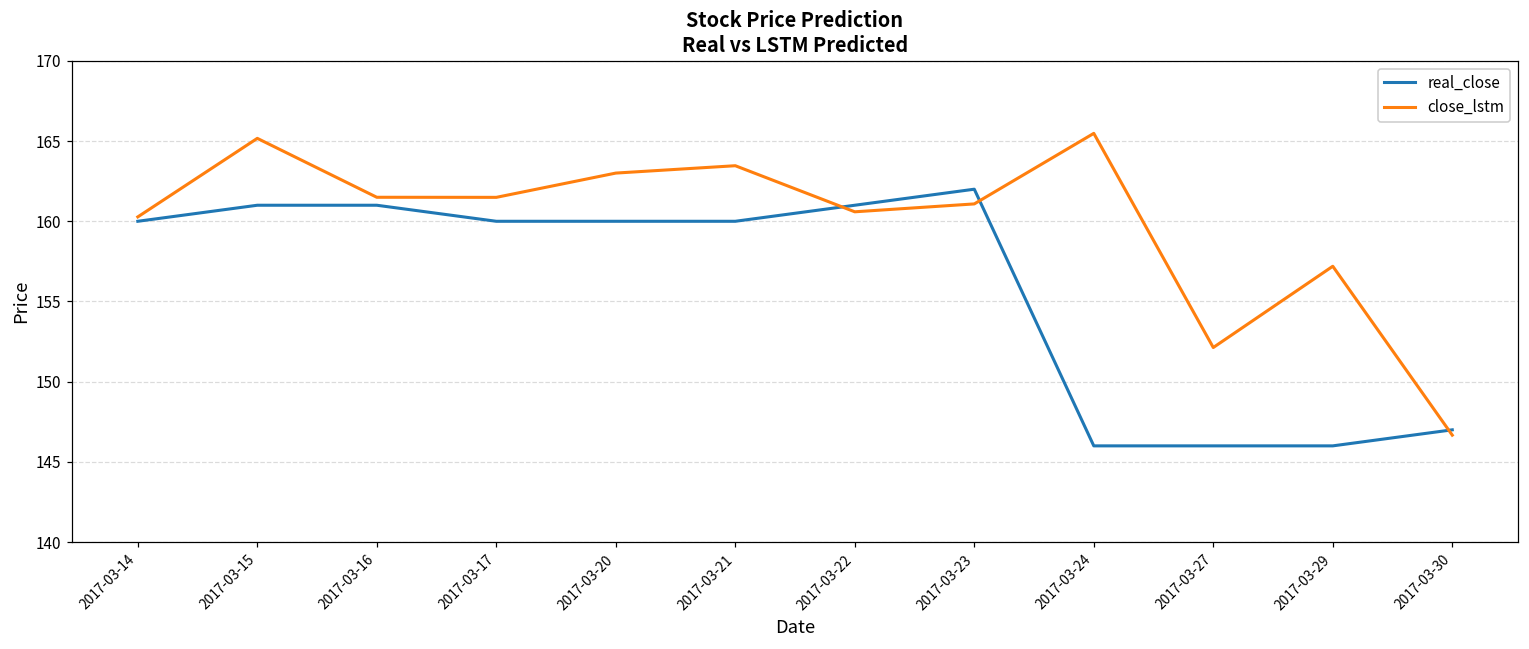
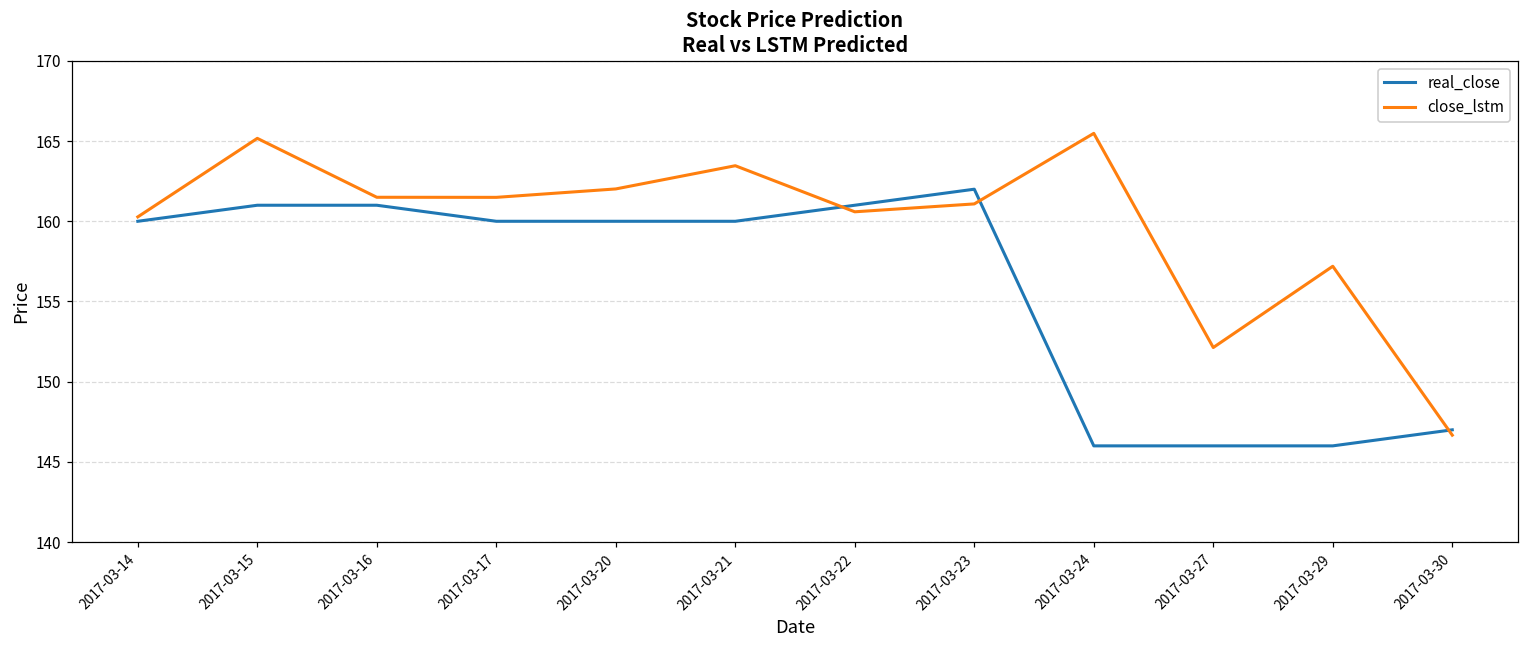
close_lstm, 2017-03-20: 163.0 -> 162.0
